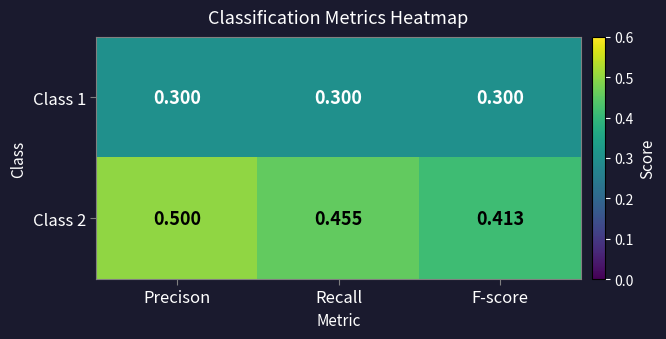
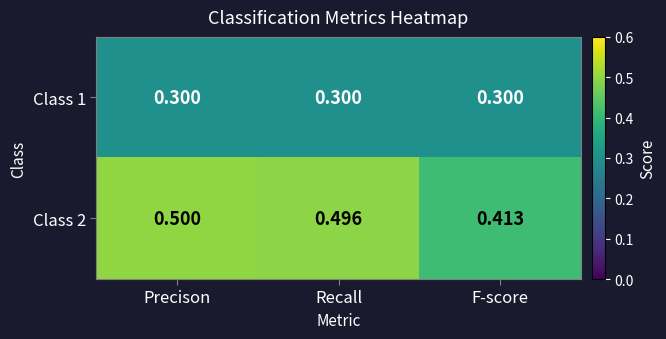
Class 2, Recall: 0.455 -> 0.496
